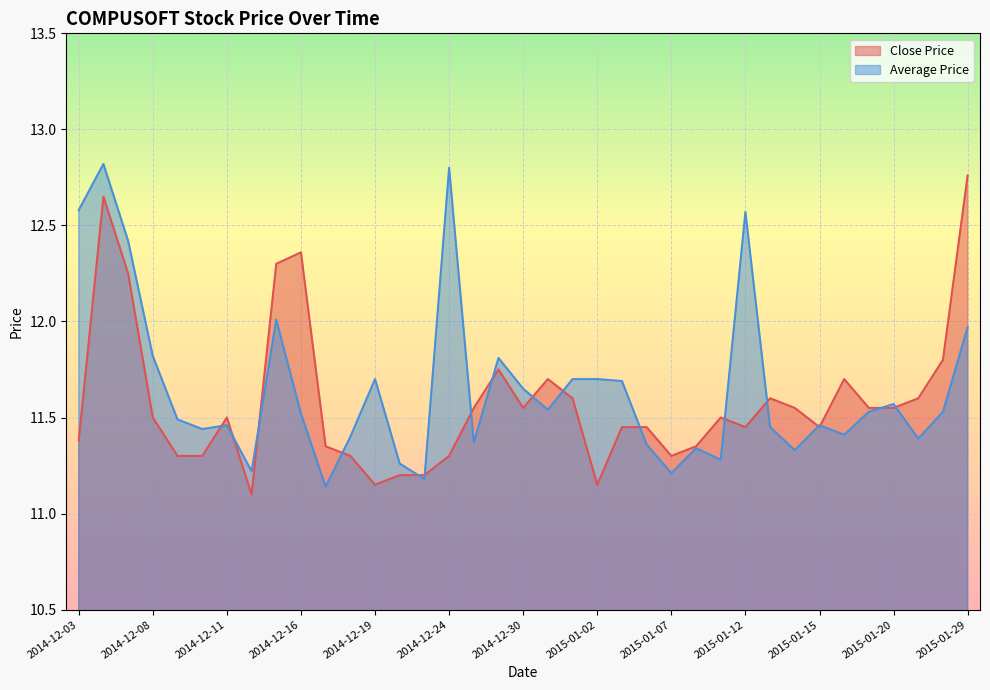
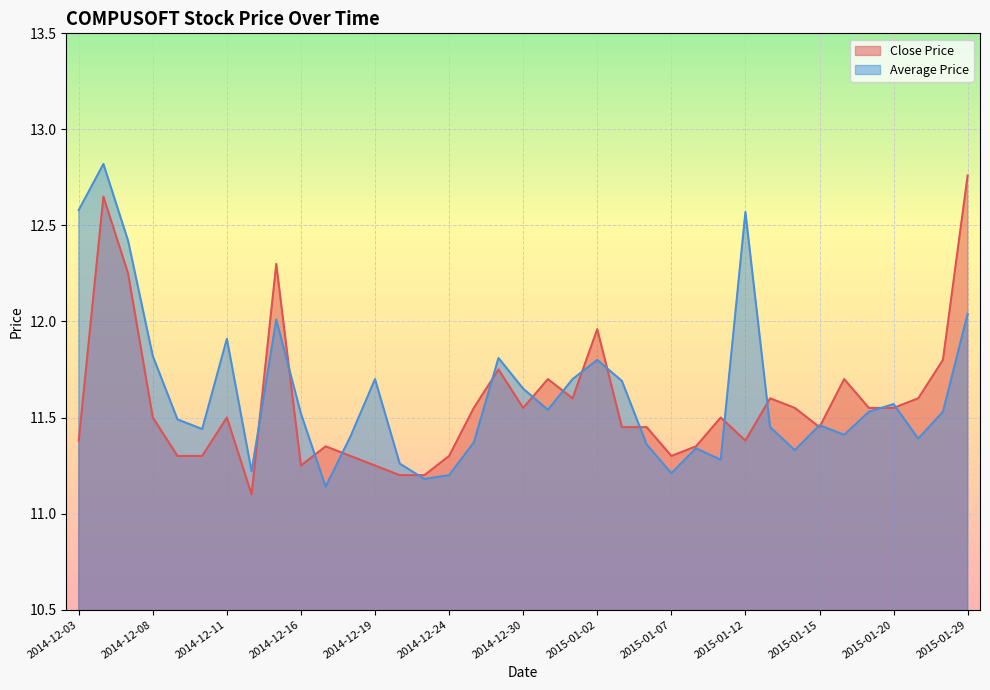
Average Price, 2014-12-11: 11.46 -> 11.91
Close Price, 2014-12-16: 12.36 -> 11.25
Close Price, 2014-12-19: 11.15 -> 11.25
Average Price, 2014-12-24: 12.8 -> 11.2
Close Price, 2015-01-02: 11.15 -> 11.96
Average Price, 2015-01-02: 11.7 -> 11.8
Close Price, 2015-01-12: 11.45 -> 11.38
Average Price, 2015-01-29: 11.97 -> 12.04
